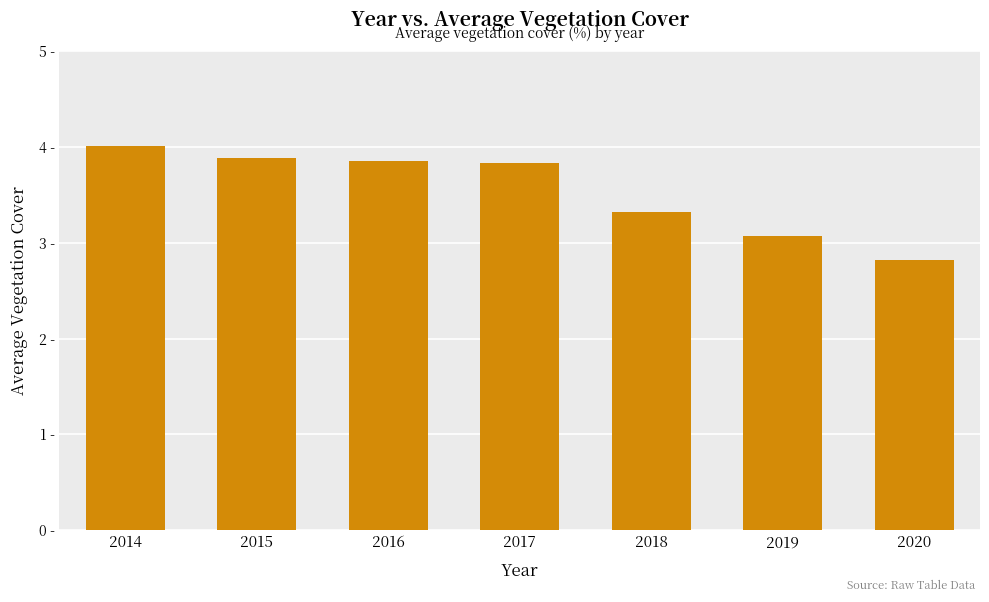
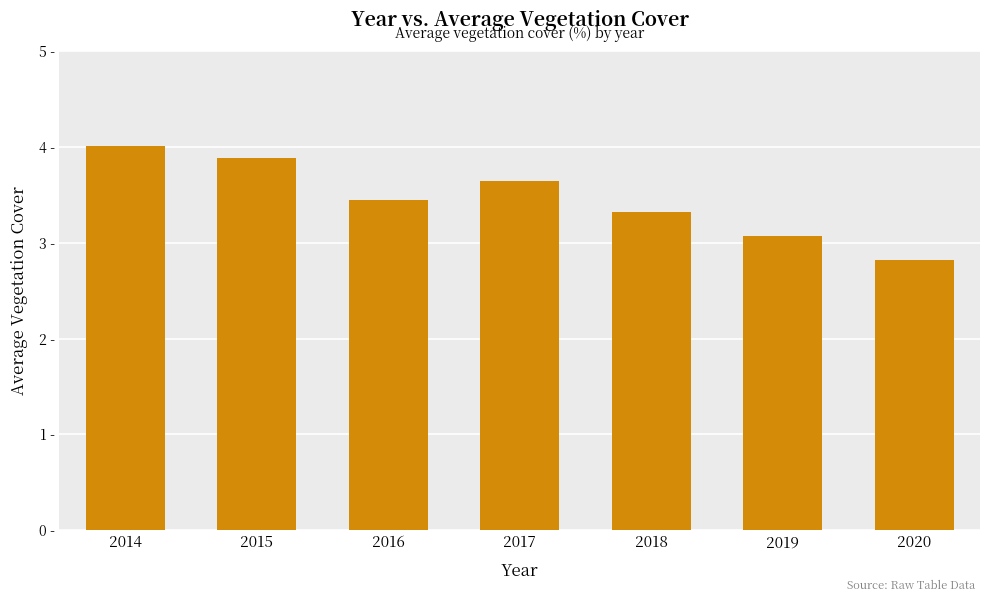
2016: 3.9 - -> 3.4 -
2017: 3.8 - -> 3.7 -
